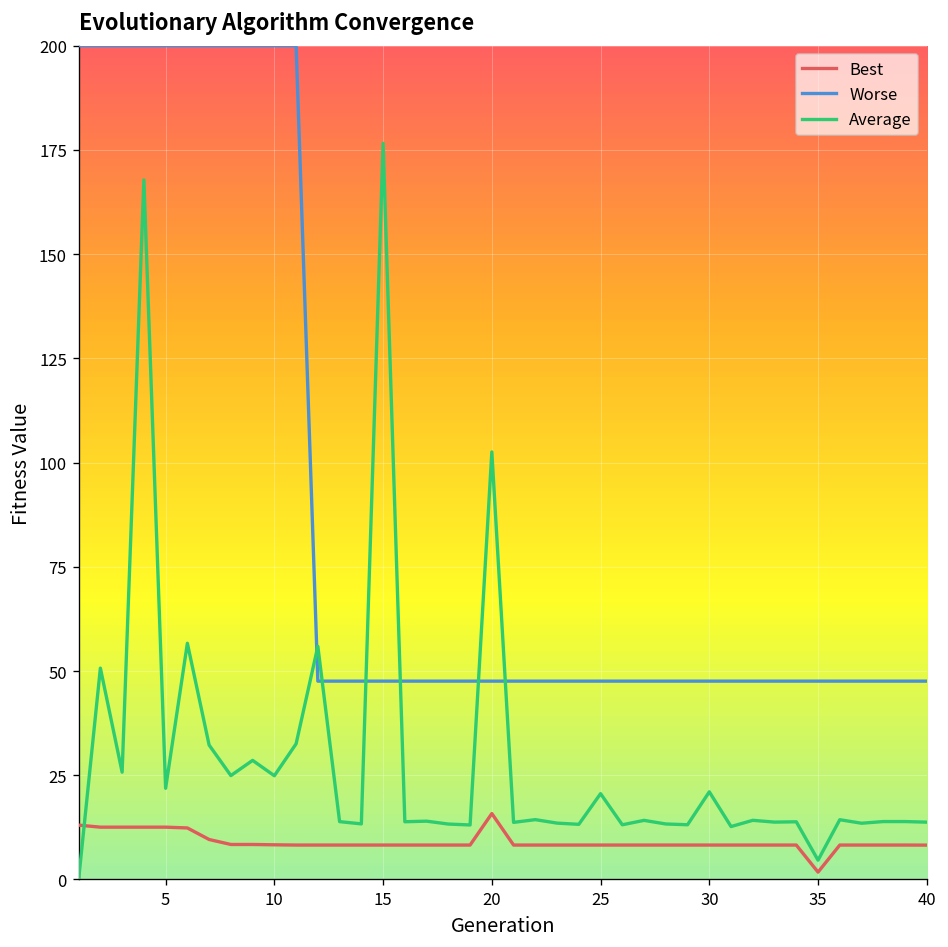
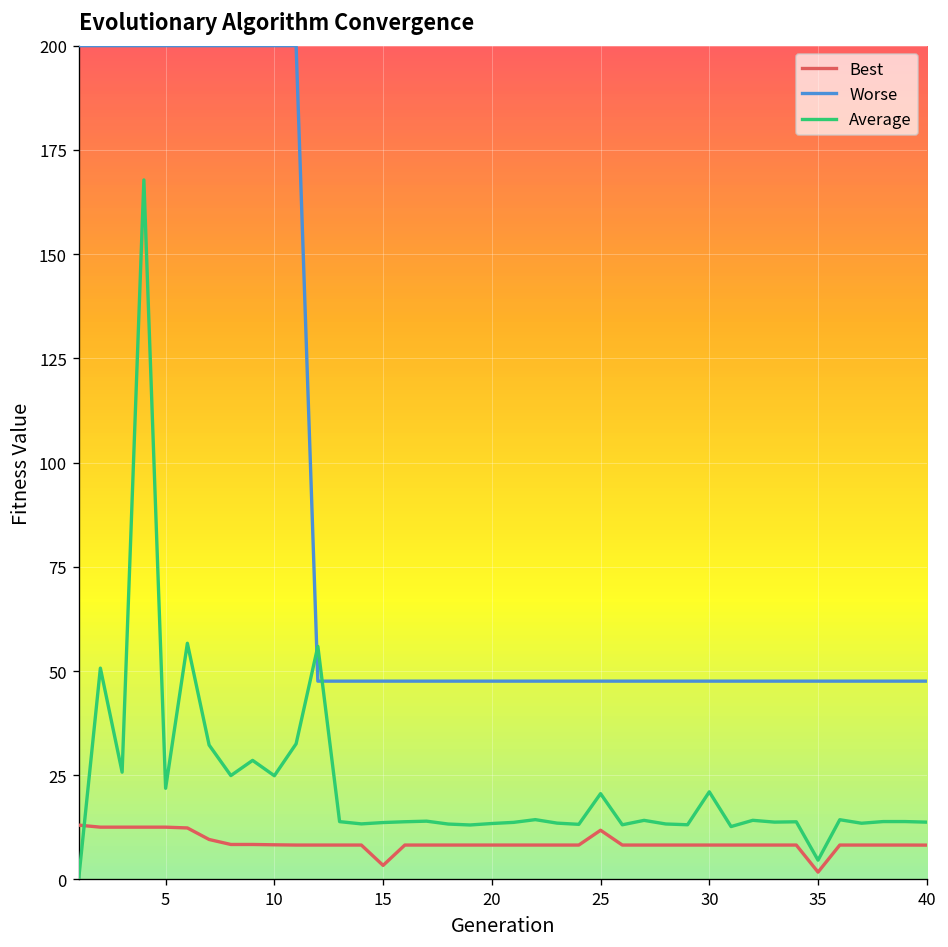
Best, 15: 8 -> 3
Average, 15: 177 -> 14
Best, 20: 16 -> 8
Average, 20: 103 -> 13
Best, 25: 8 -> 12
